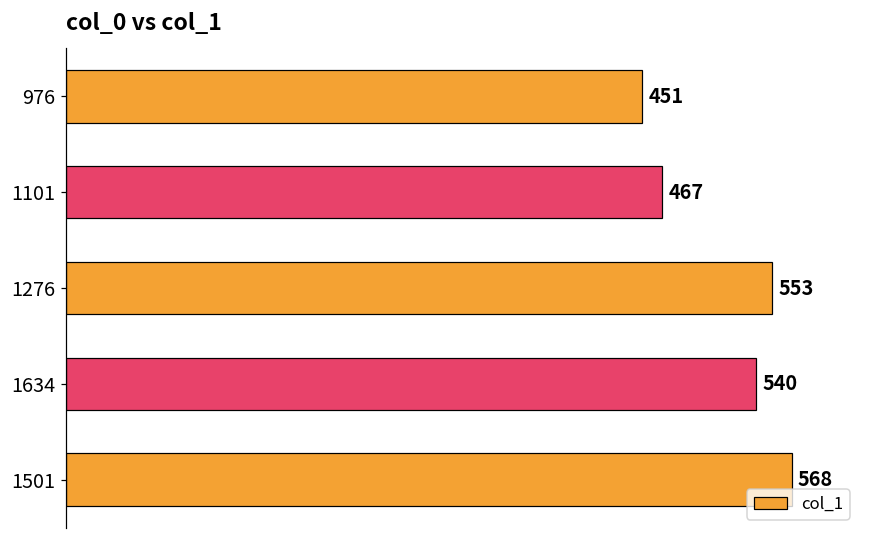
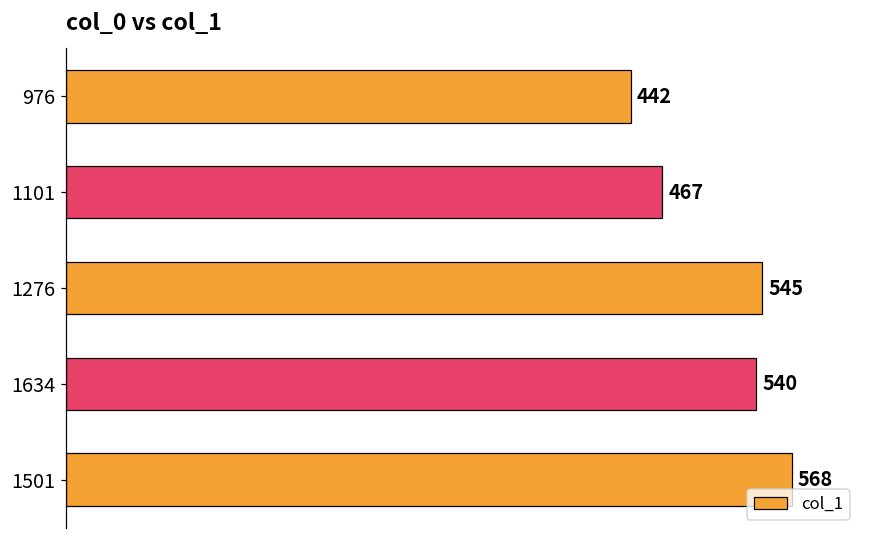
976: 451 -> 442
1276: 553 -> 545
